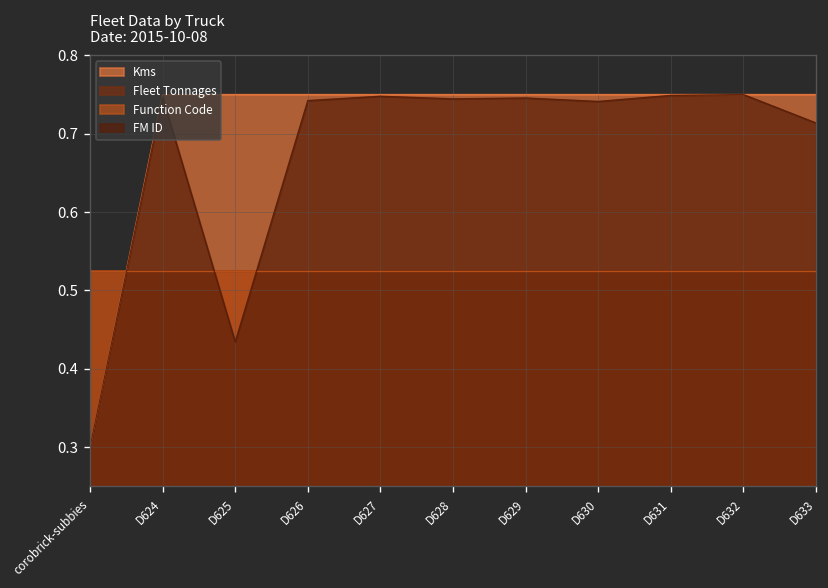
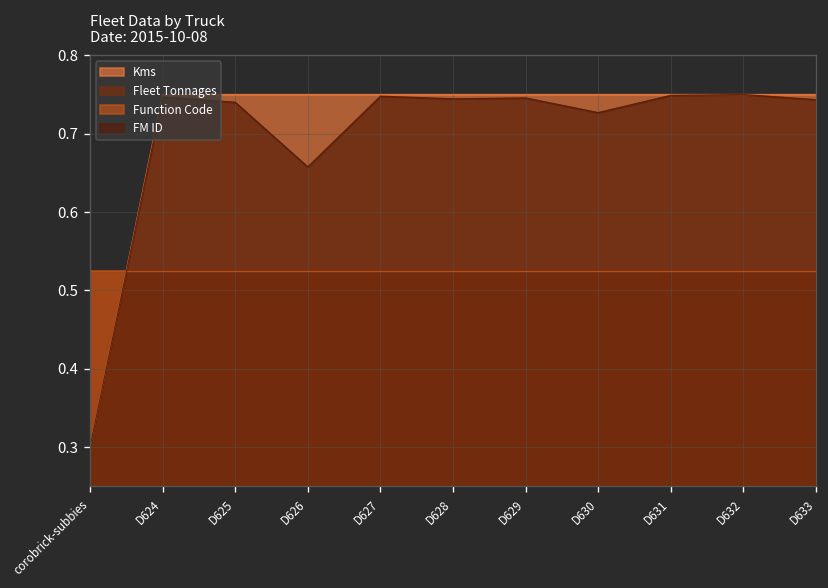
FM ID, D625: 0.43 -> 0.74
FM ID, D626: 0.74 -> 0.66
FM ID, D630: 0.74 -> 0.73
FM ID, D633: 0.71 -> 0.74
